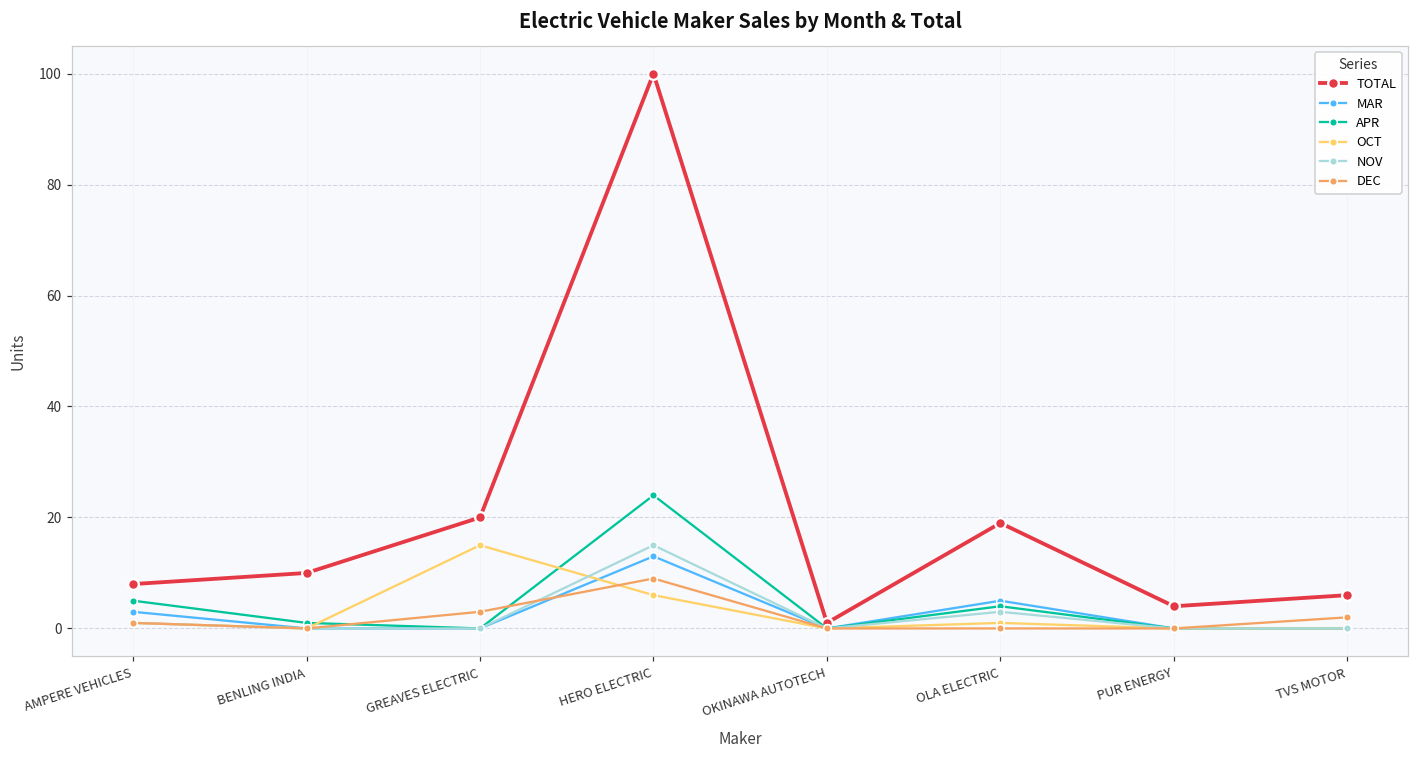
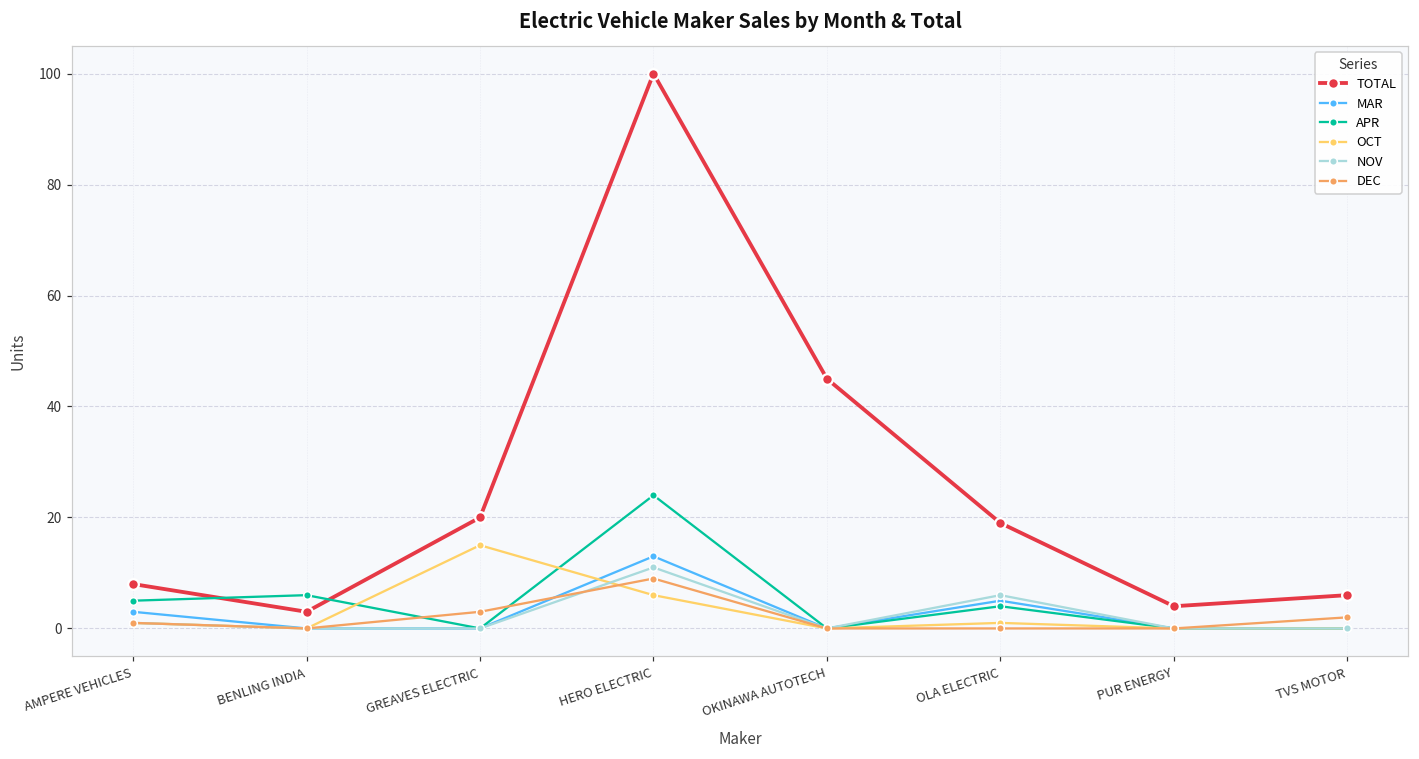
TOTAL, BENLING INDIA: 10 -> 3
APR, BENLING INDIA: 1 -> 6
NOV, HERO ELECTRIC: 15 -> 11
TOTAL, OKINAWA AUTOTECH: 1 -> 45
NOV, OLA ELECTRIC: 3 -> 6
